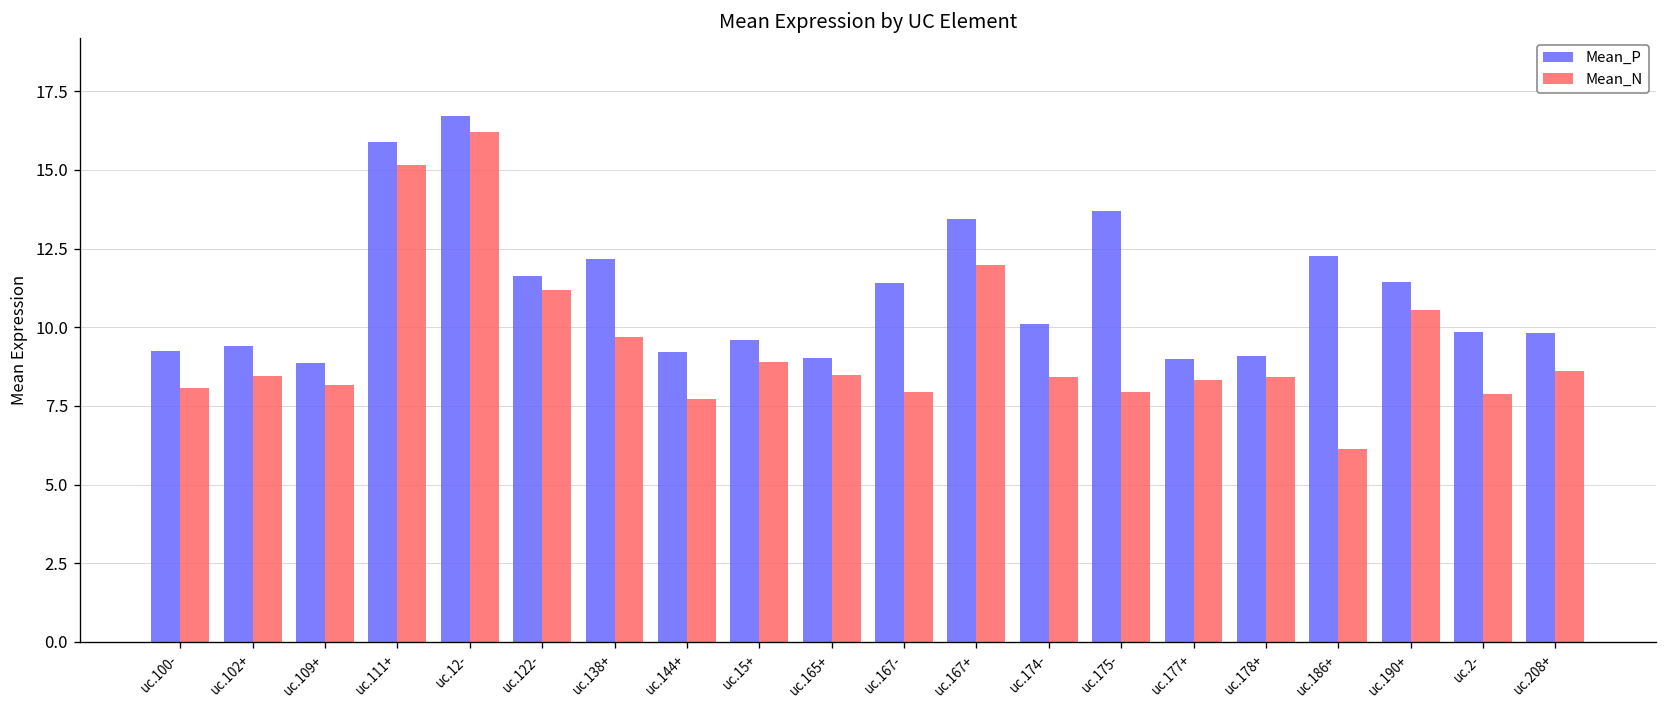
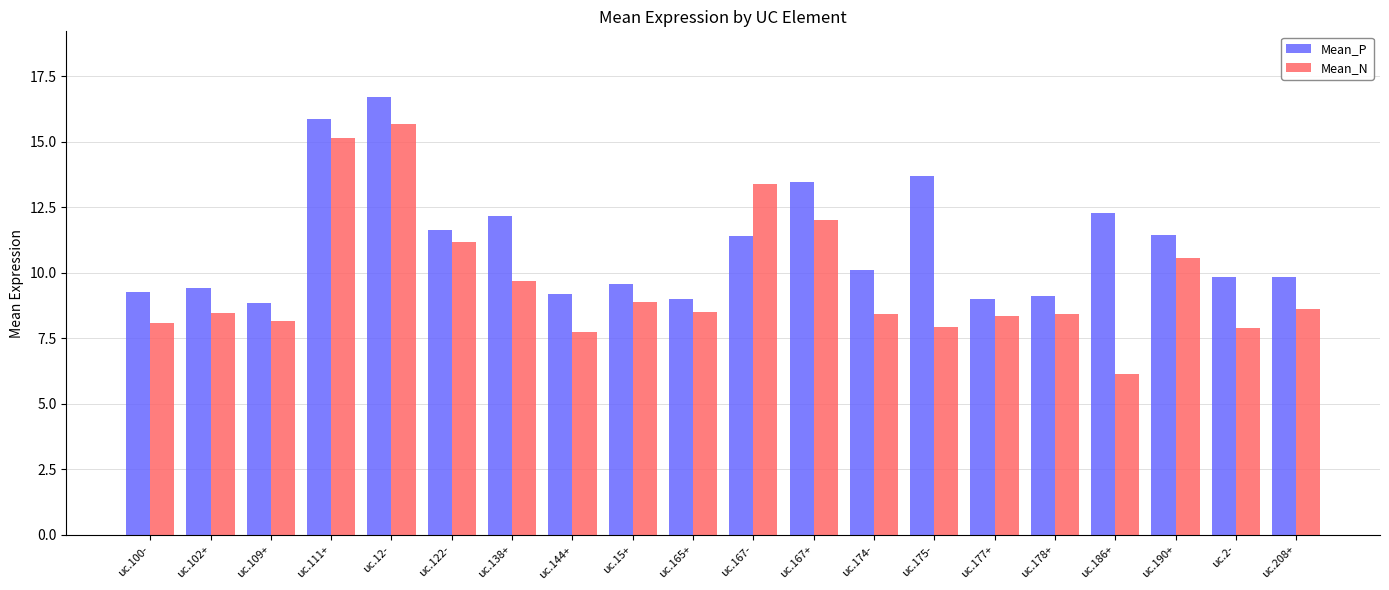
Mean_N, uc.12-: 16.2 -> 15.7
Mean_N, uc.167-: 7.9 -> 13.4
